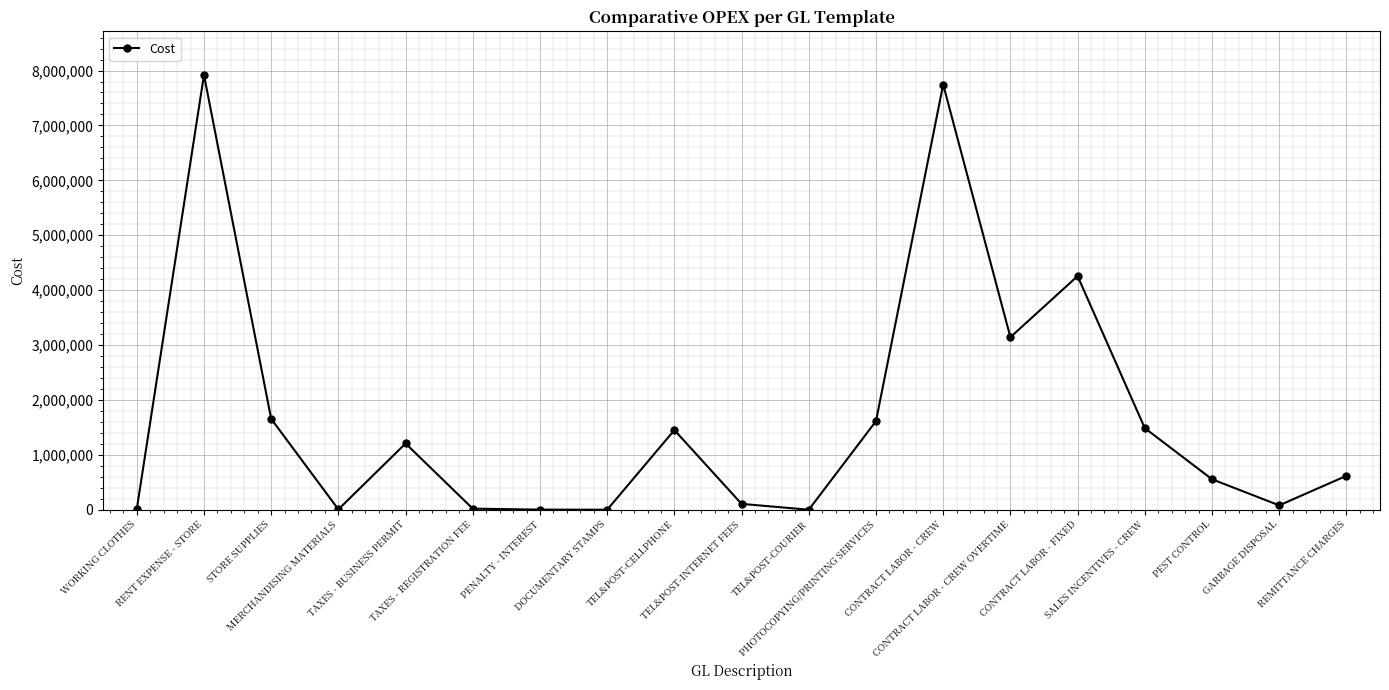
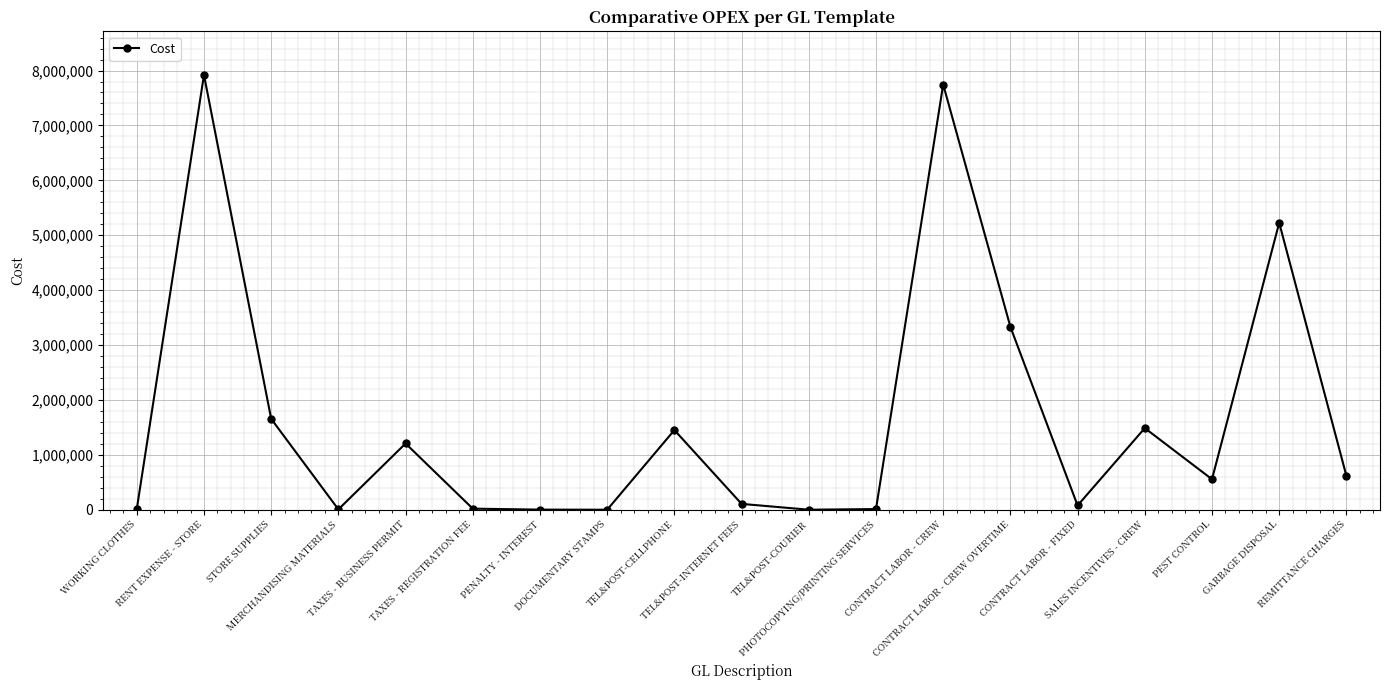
PHOTOCOPYING/PRINTING SERVICES: 1,600,000 -> 0
CONTRACT LABOR - CREW OVERTIME: 3,100,000 -> 3,300,000
CONTRACT LABOR - FIXED: 4,300,000 -> 100,000
GARBAGE DISPOSAL: 100,000 -> 5,200,000
